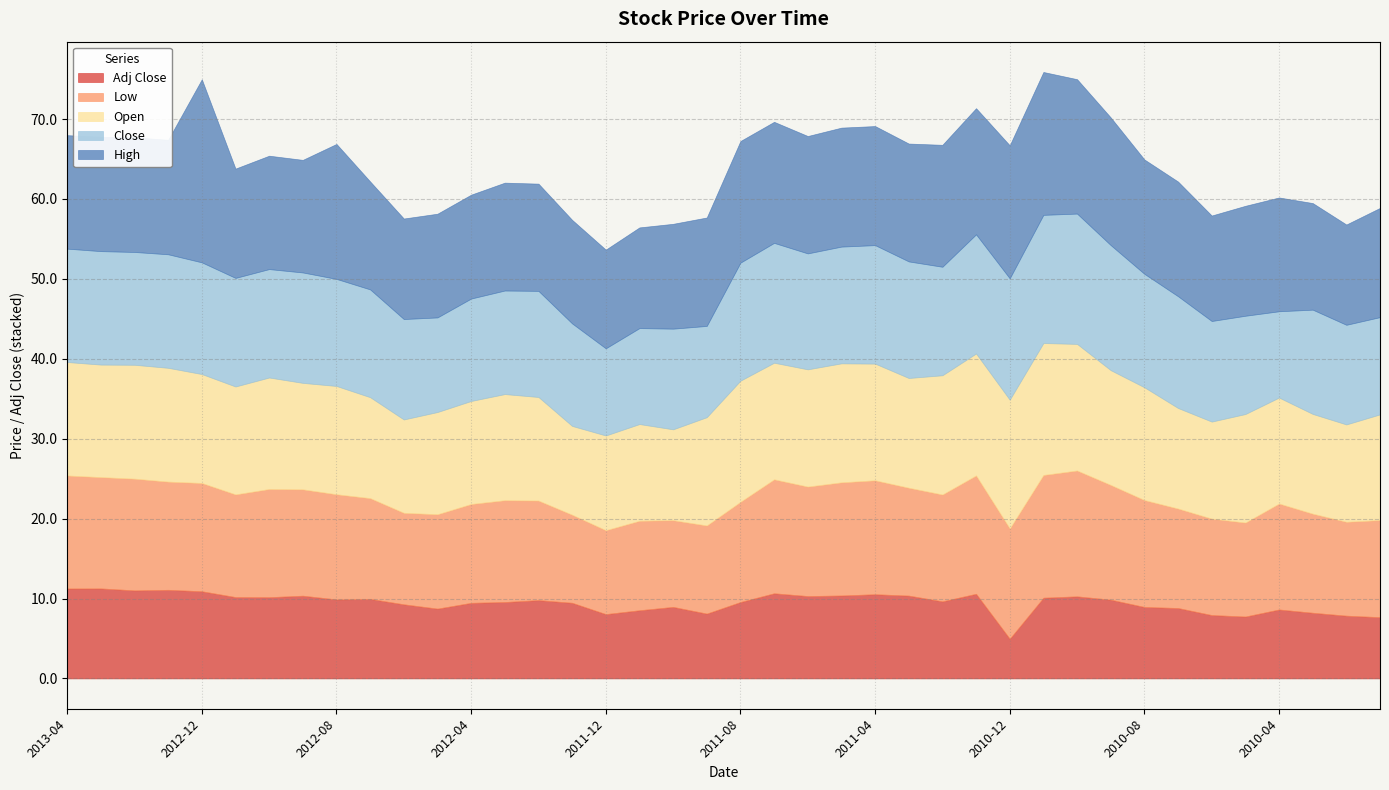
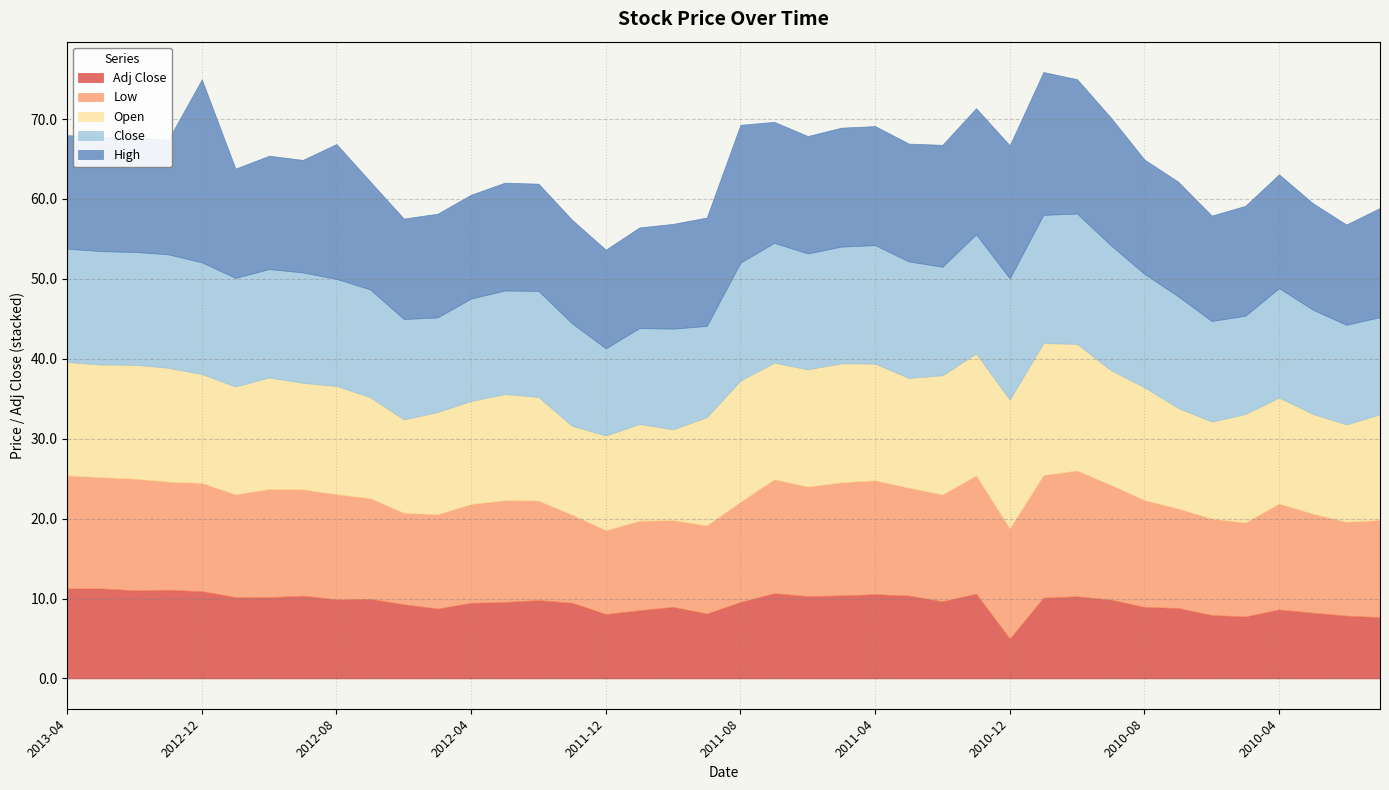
High, 2011-08: 15 -> 17
Close, 2010-04: 11 -> 14
